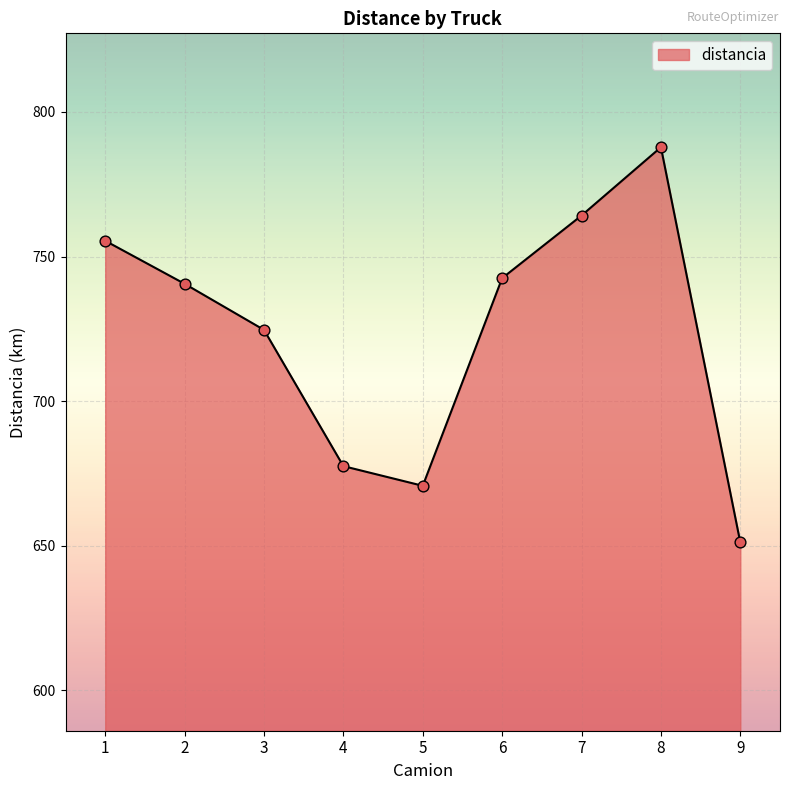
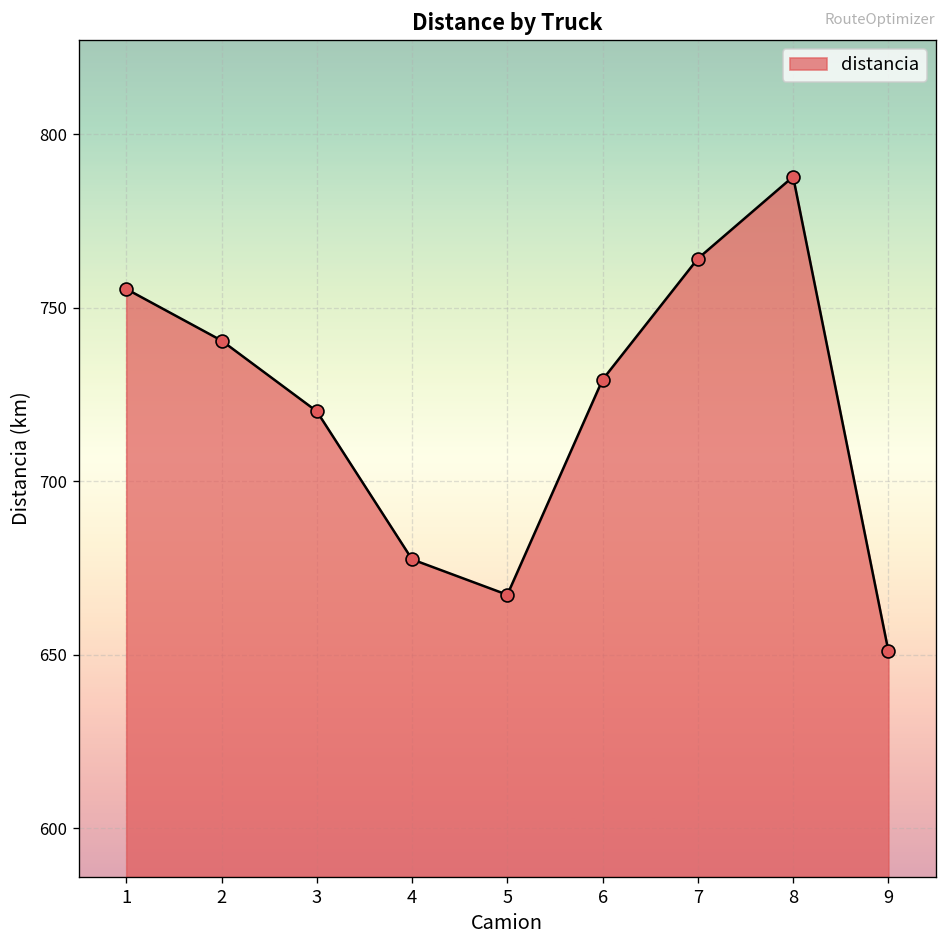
3: 725 -> 720
5: 671 -> 667
6: 743 -> 729
